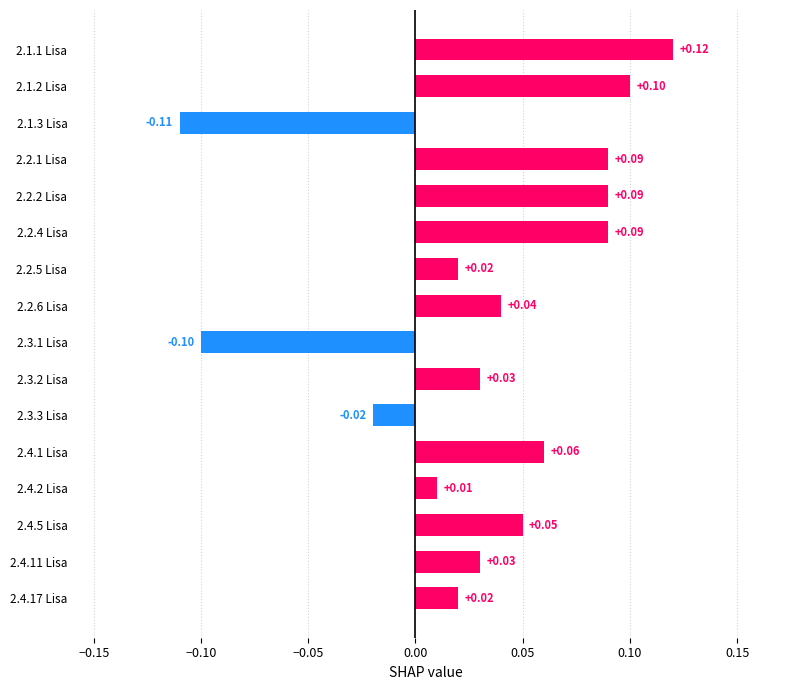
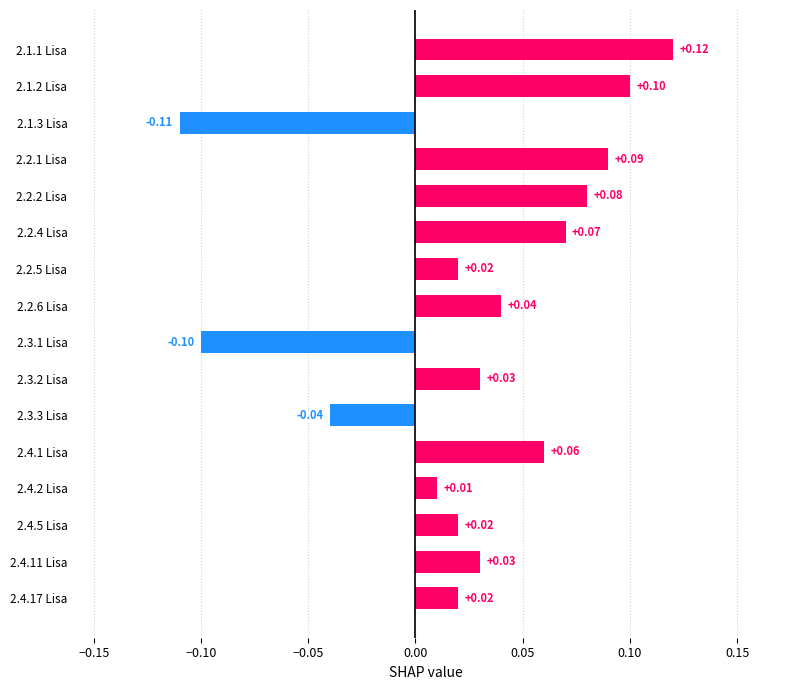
2.2.2 Lisa: +0.09 -> +0.08
2.2.4 Lisa: +0.09 -> +0.07
2.3.3 Lisa: -0.02 -> -0.04
2.4.5 Lisa: +0.05 -> +0.02
